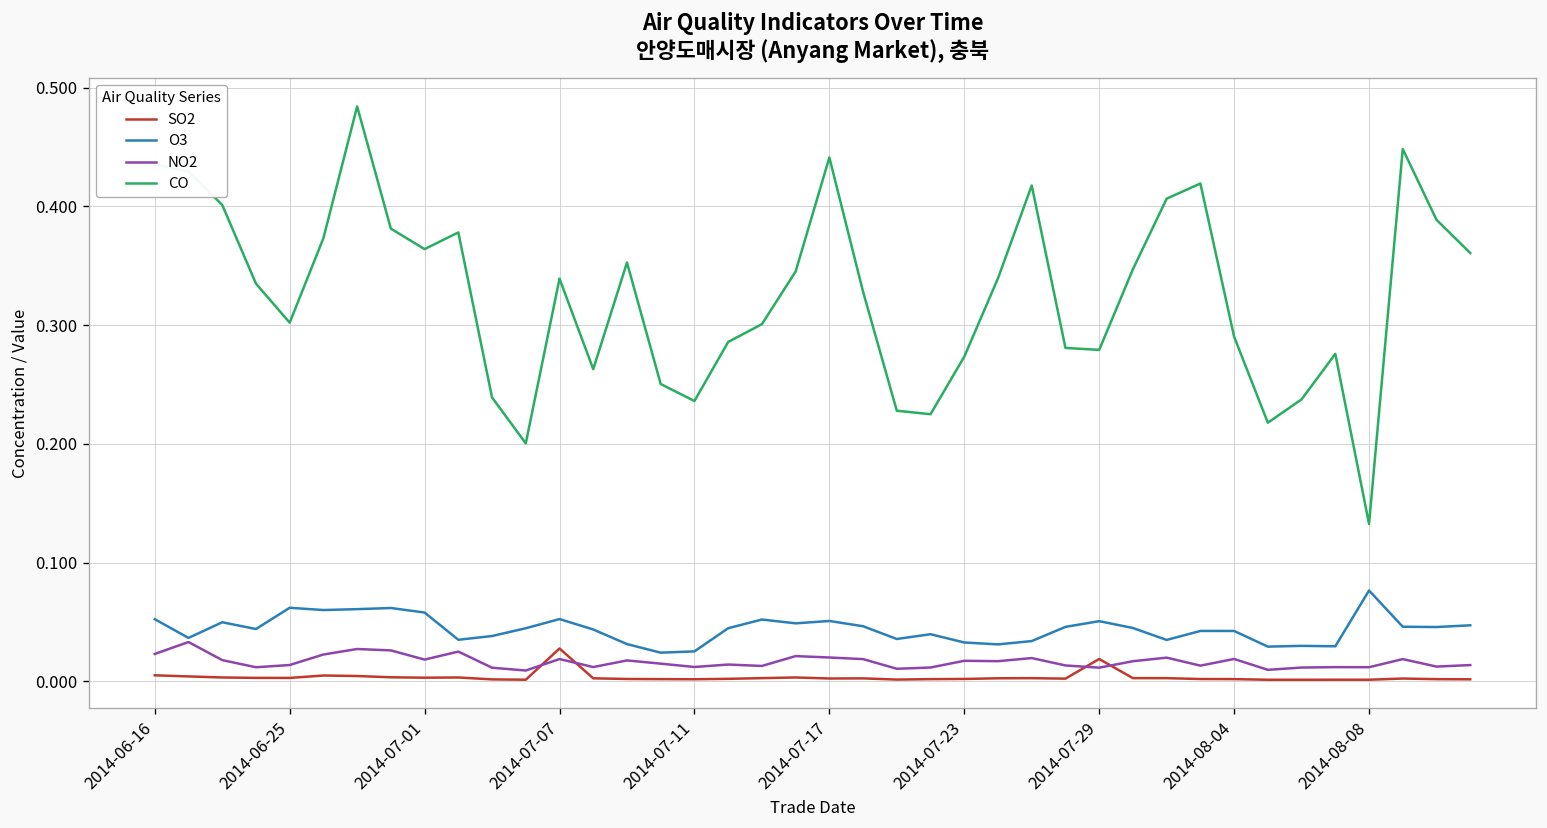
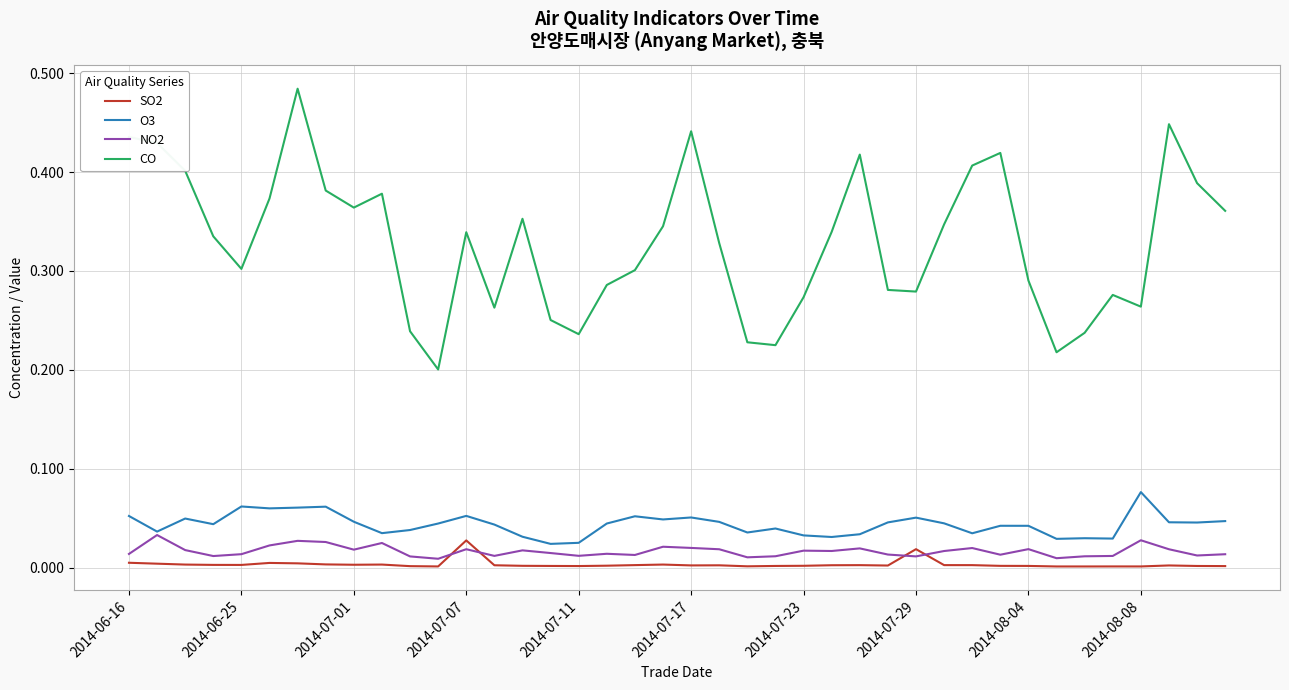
NO2, 2014-06-16: 0.02 -> 0.01
O3, 2014-07-01: 0.06 -> 0.05
NO2, 2014-08-08: 0.01 -> 0.03
CO, 2014-08-08: 0.13 -> 0.26
